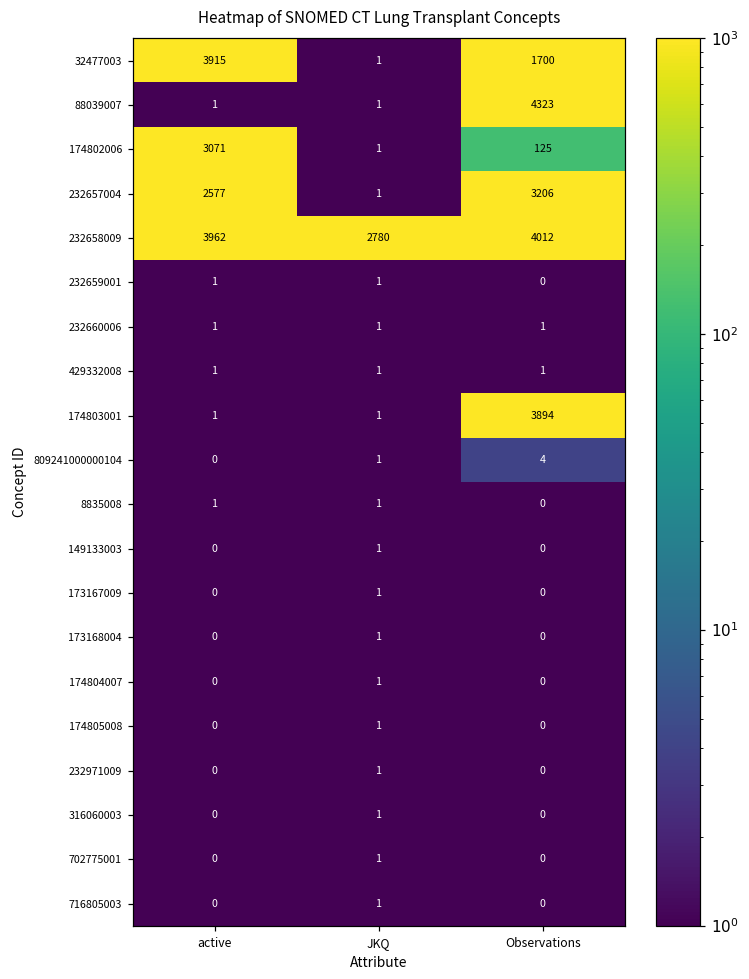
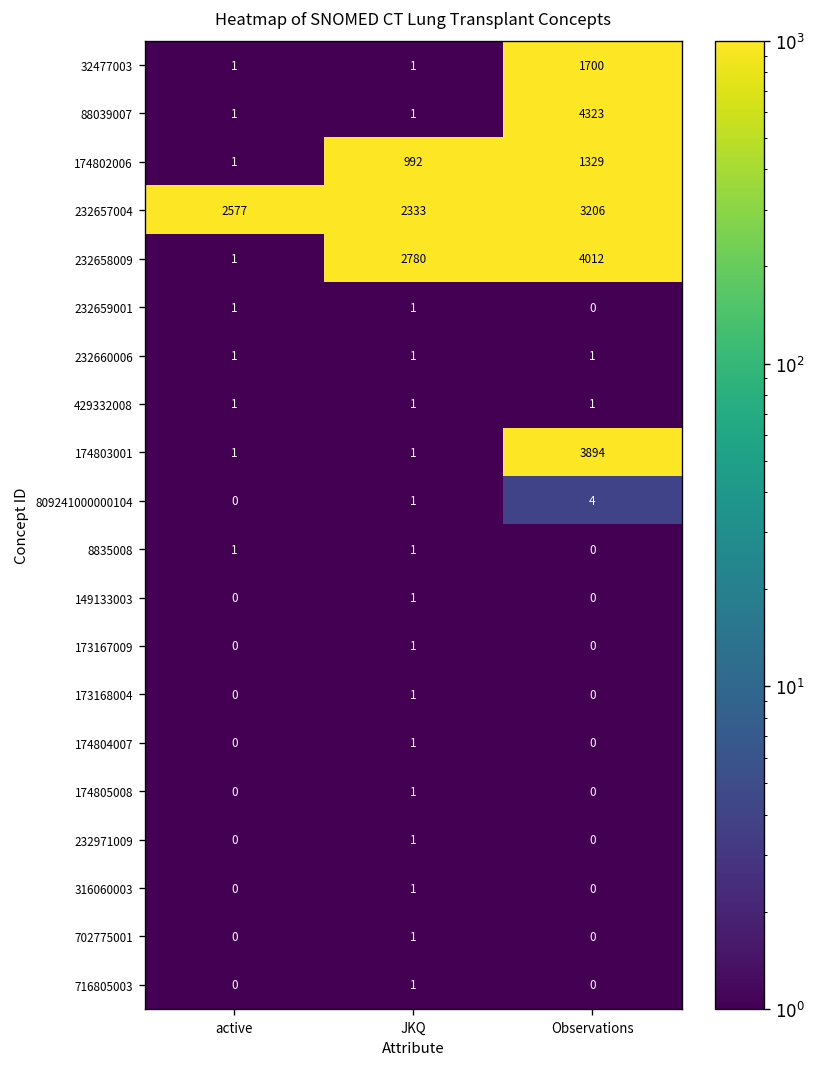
32477003, active: 3915 -> 1
174802006, active: 3071 -> 1
174802006, JKQ: 1 -> 992
174802006, Observations: 125 -> 1329
232657004, JKQ: 1 -> 2333
232658009, active: 3962 -> 1
